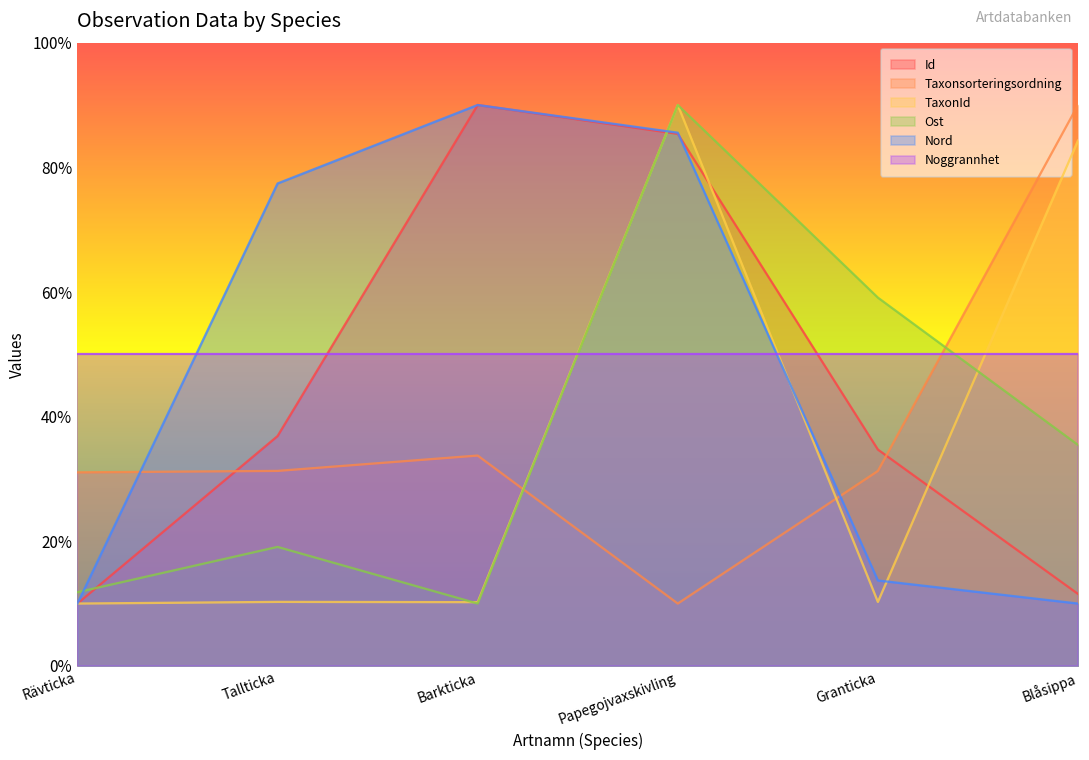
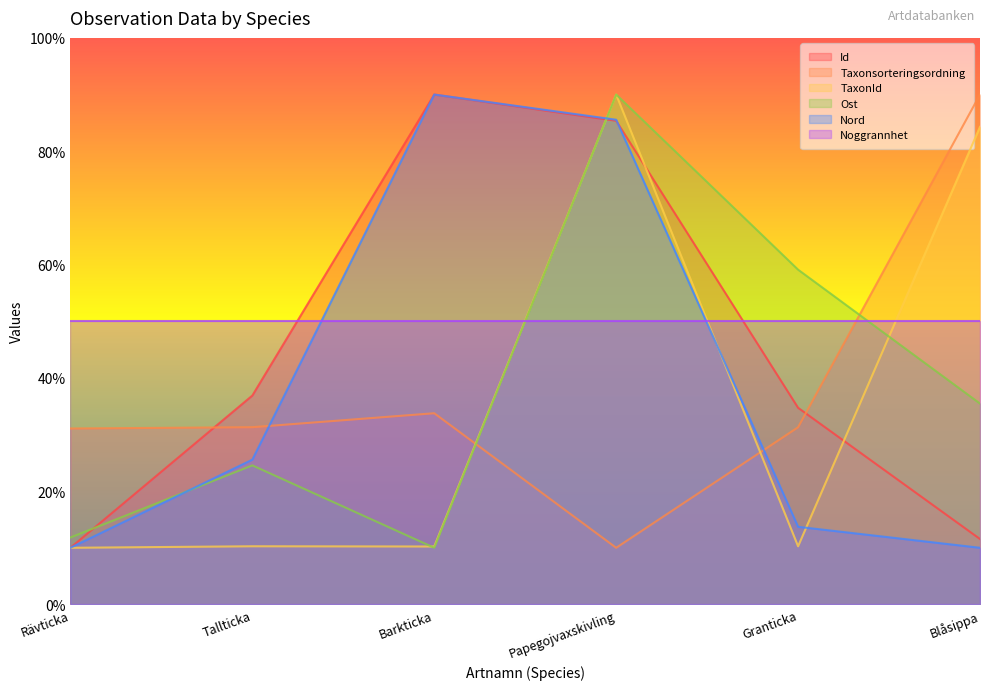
Ost, Tallticka: 19% -> 25%
Nord, Tallticka: 77% -> 26%
